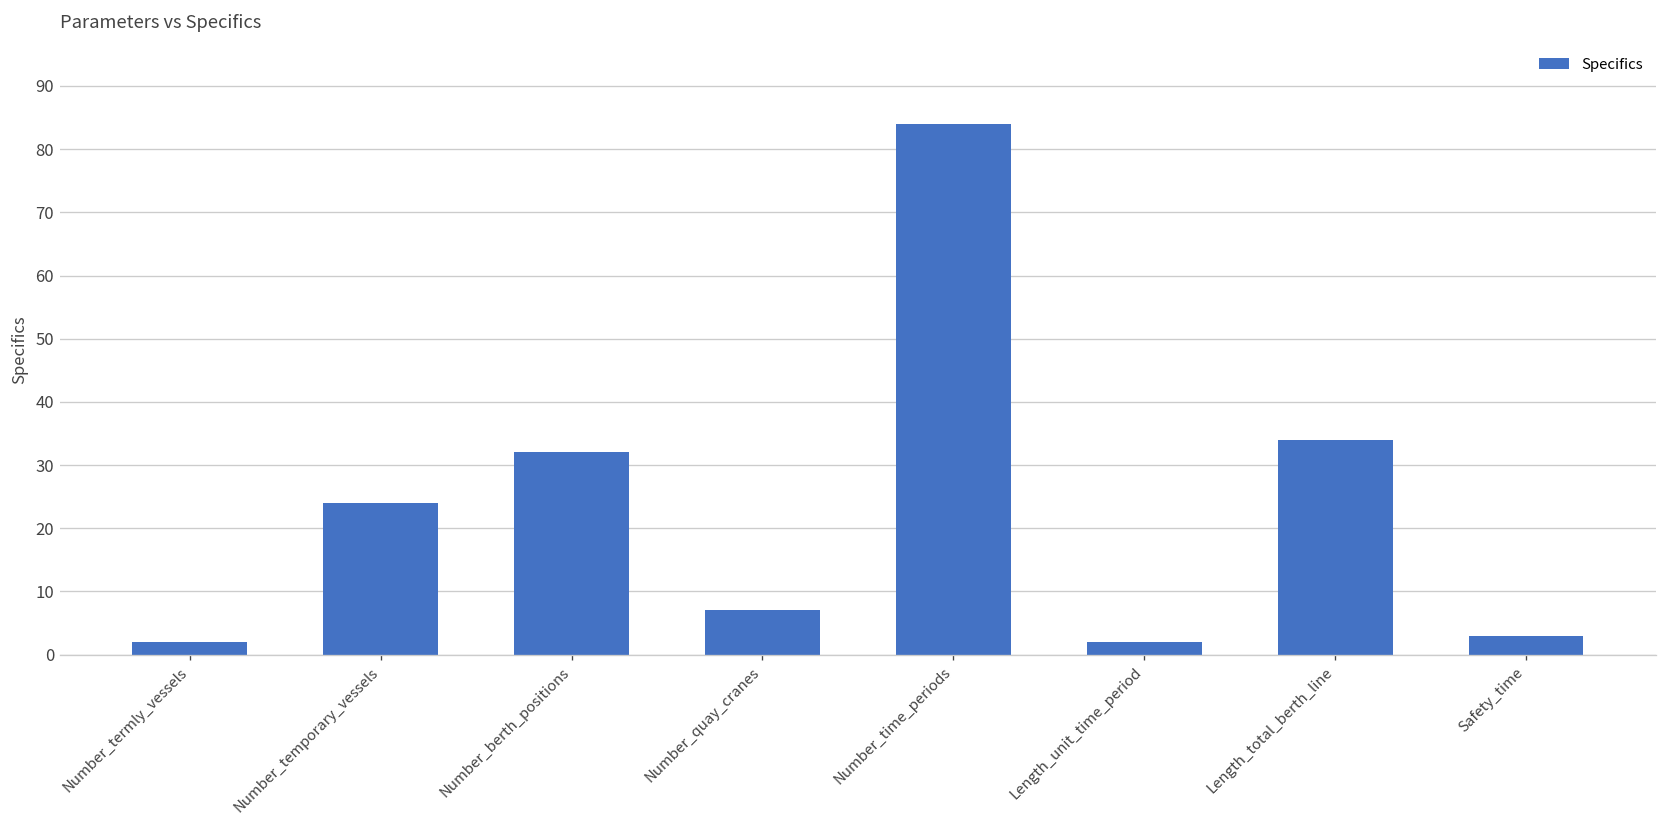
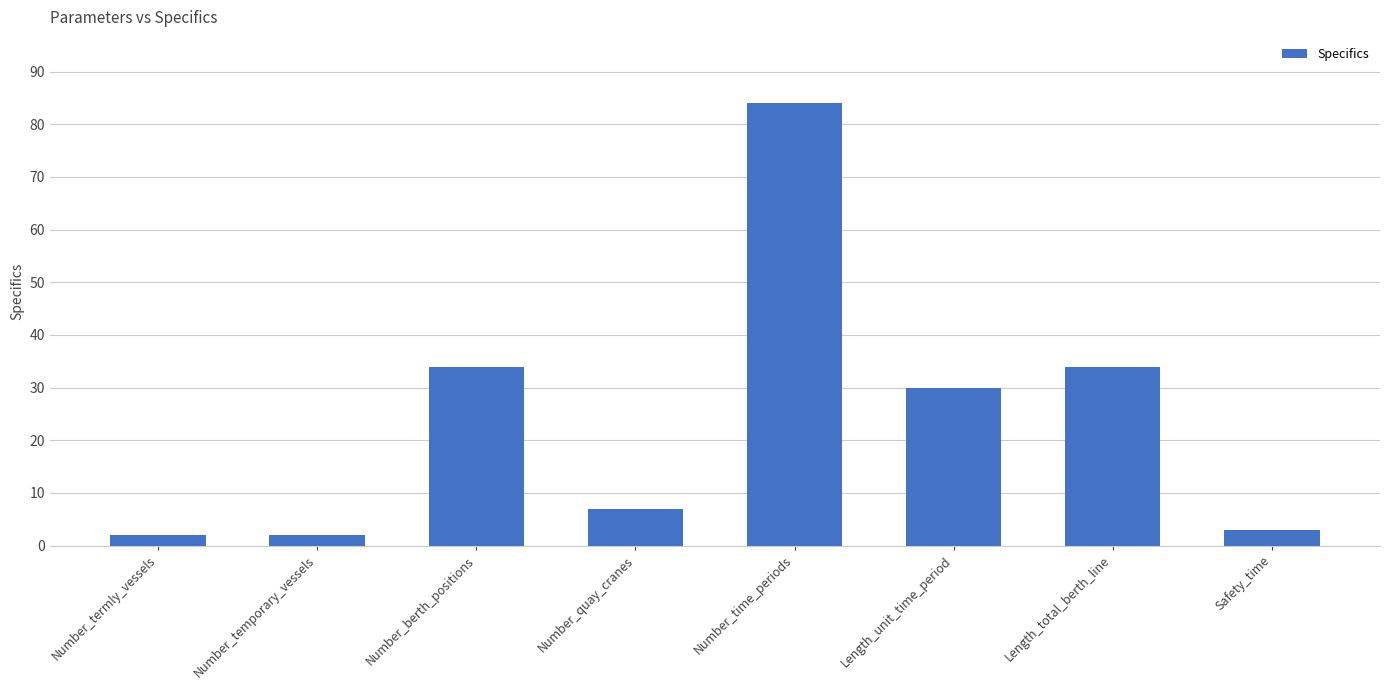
Number_temporary_vessels: 24 -> 2
Number_berth_positions: 32 -> 34
Length_unit_time_period: 2 -> 30
